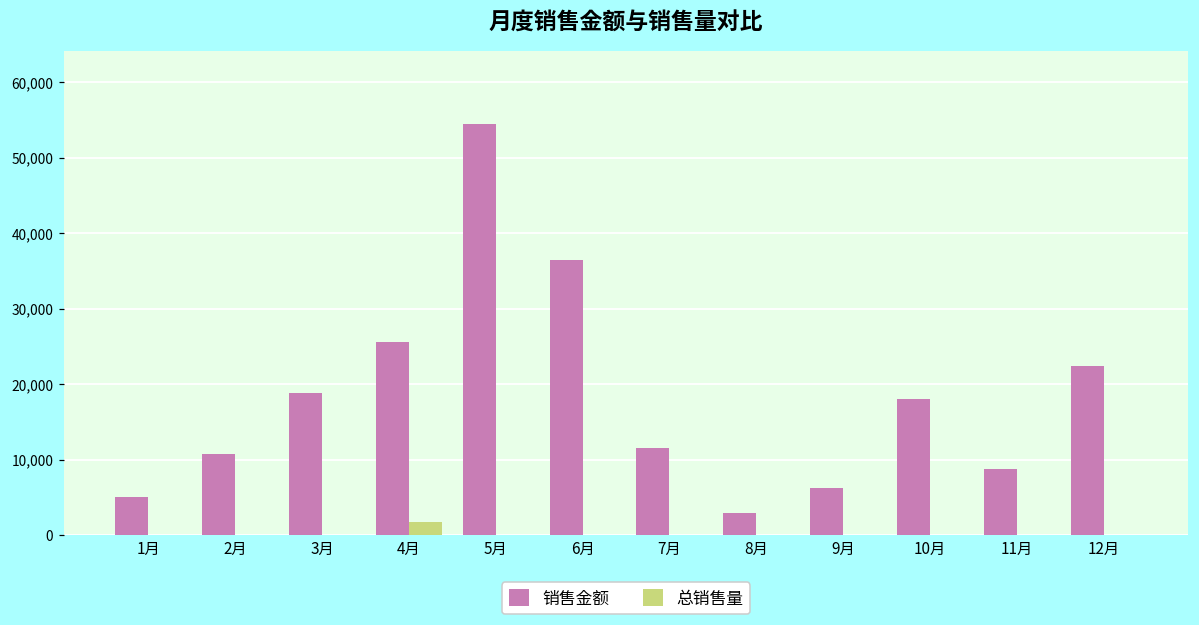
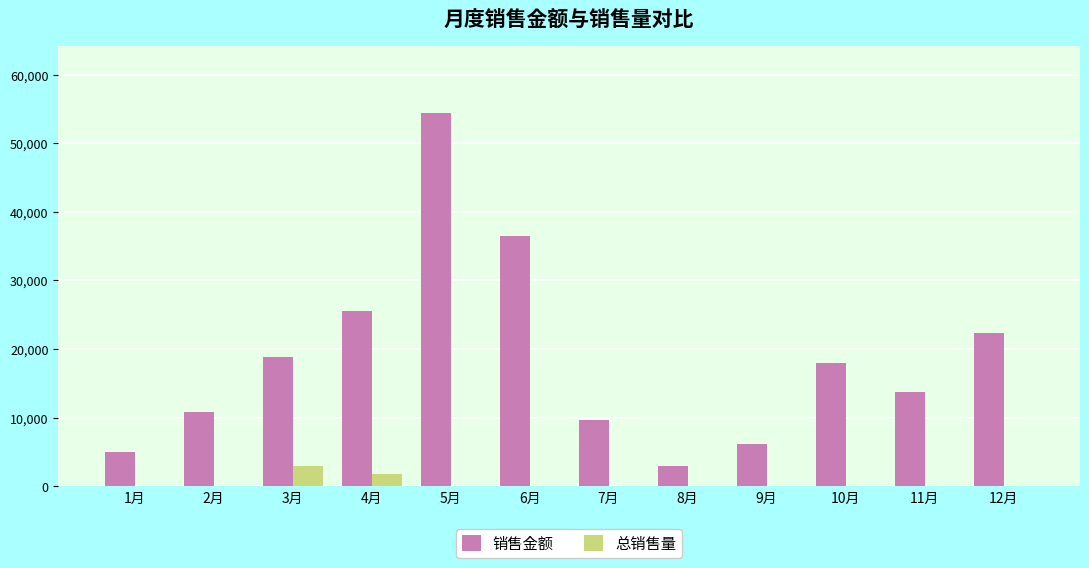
总销售量, 3月: 0 -> 3,000
销售金额, 7月: 12,000 -> 10,000
销售金额, 11月: 9,000 -> 14,000
